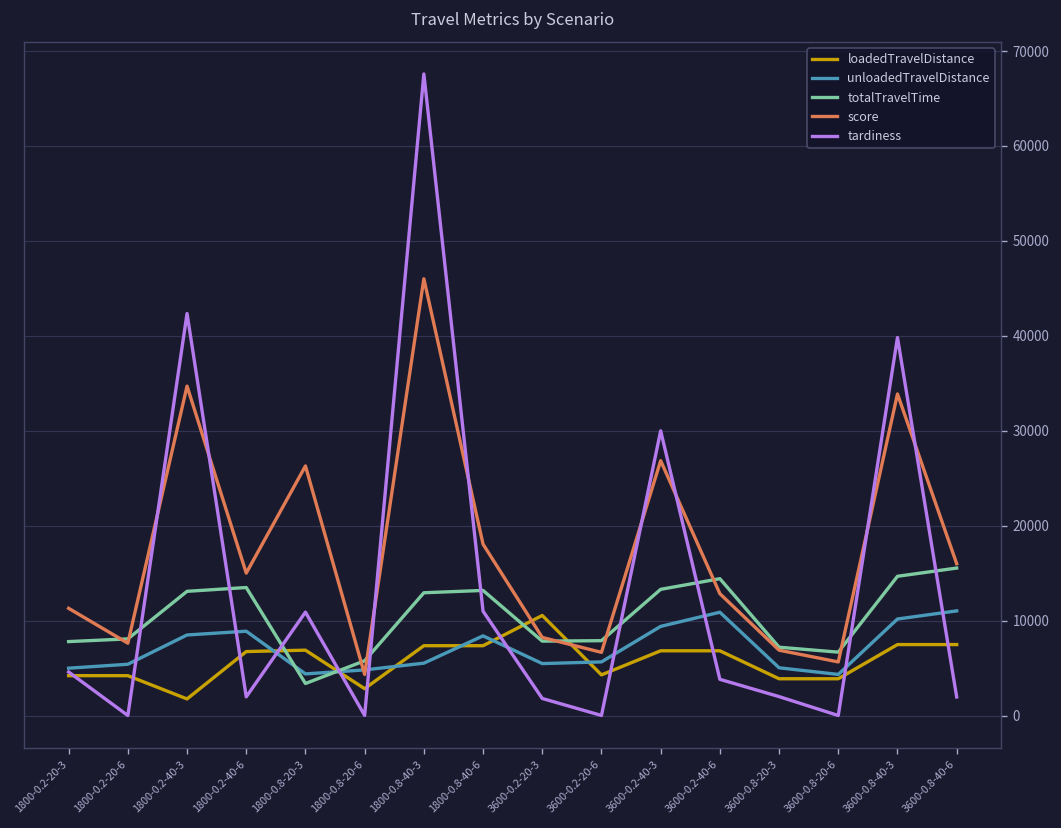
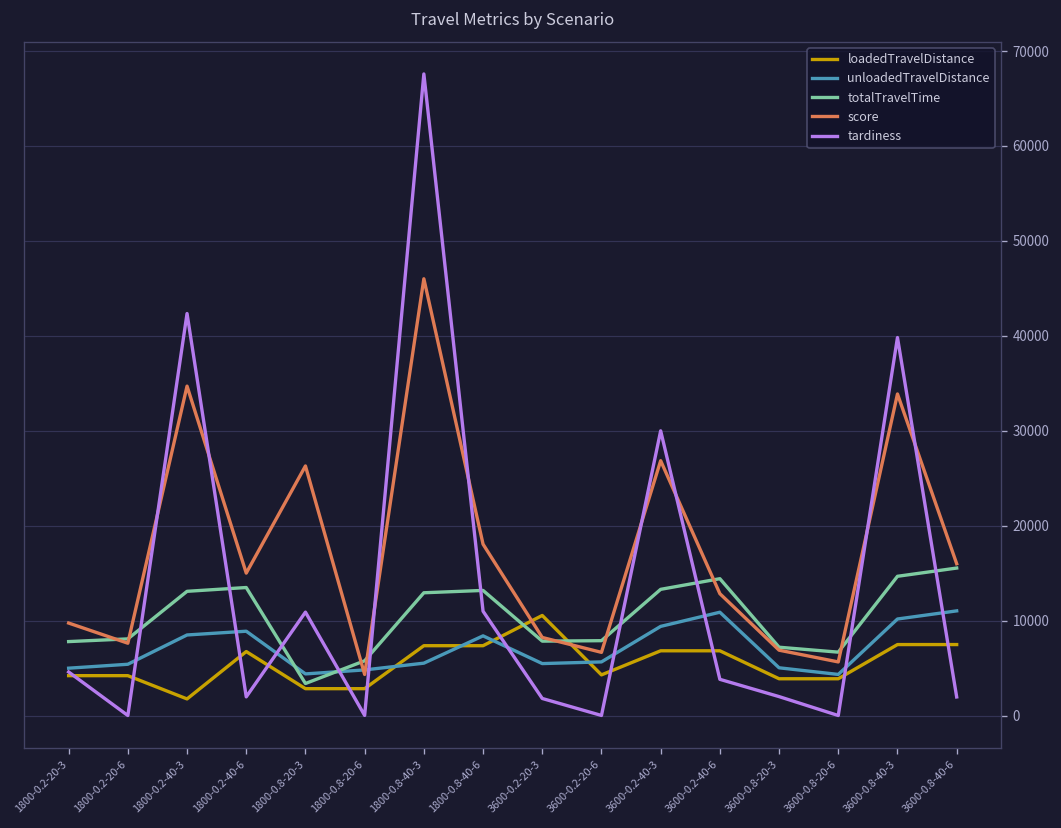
score, 1800-0.2-20-3: 11000 -> 10000
loadedTravelDistance, 1800-0.8-20-3: 7000 -> 3000
